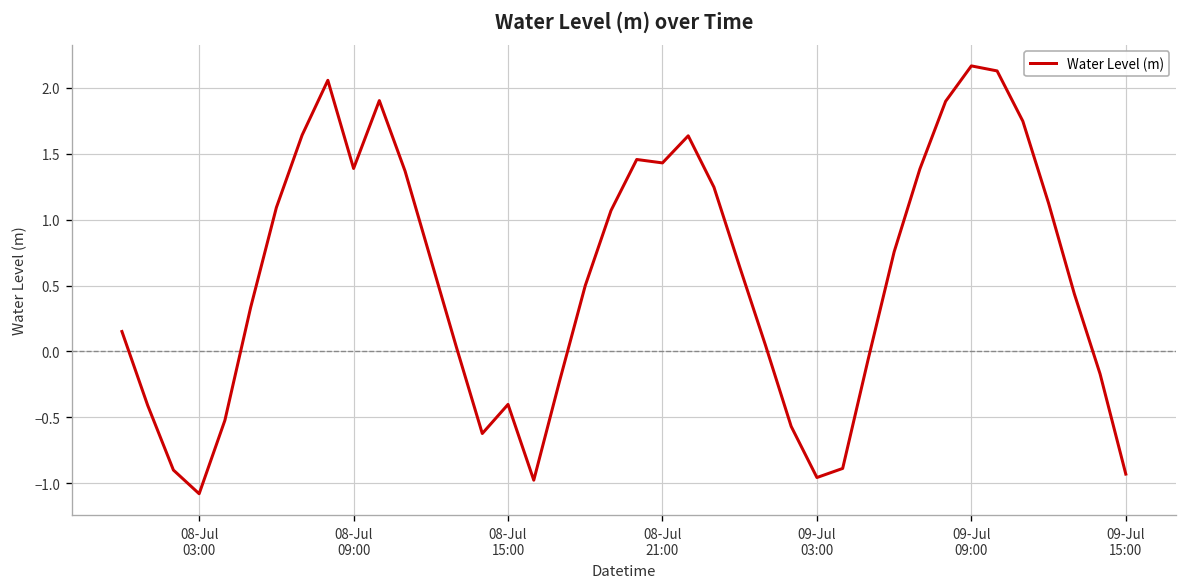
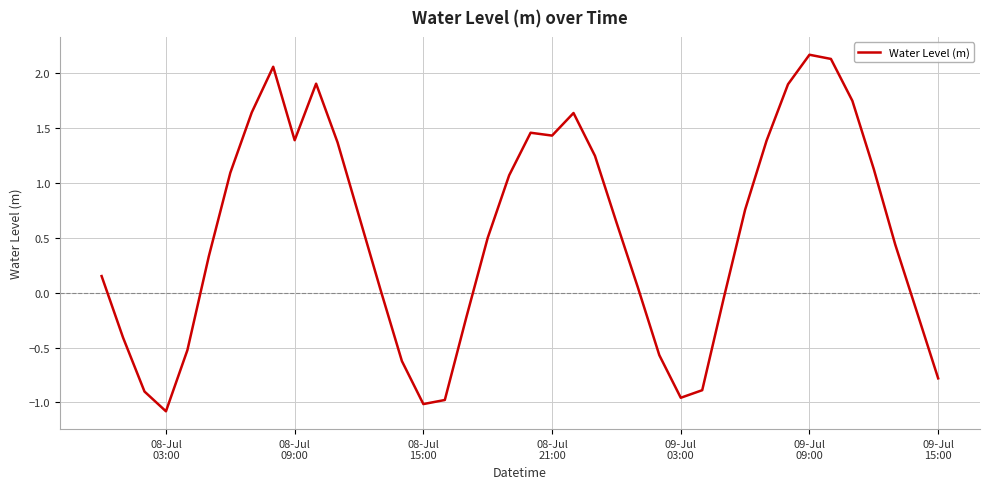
08-Jul 15:00: -0.40 -> -1.01
09-Jul 15:00: -0.93 -> -0.78
